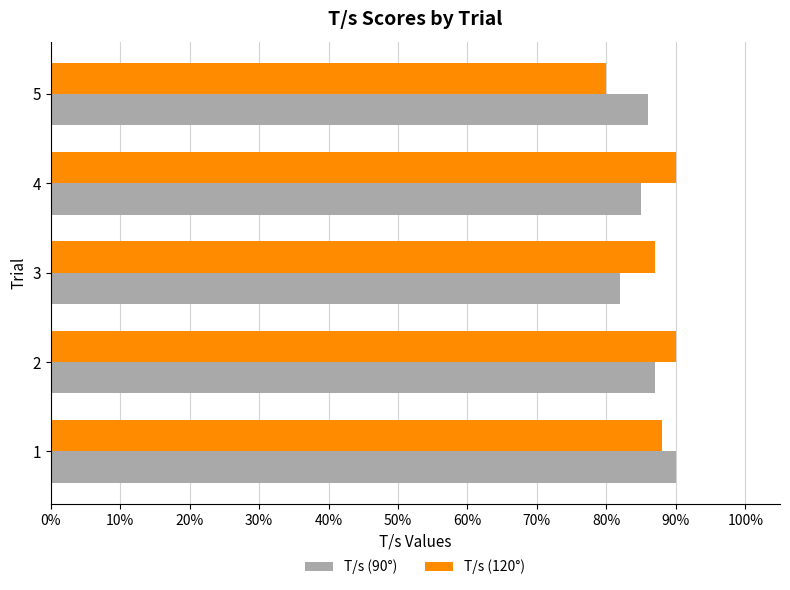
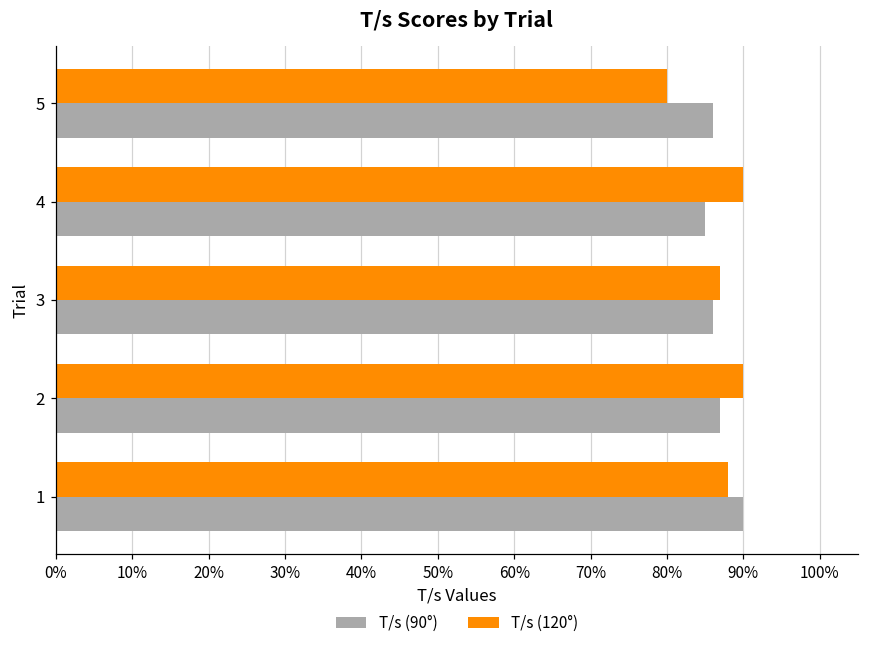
T/s (90°), 3: 82% -> 86%
